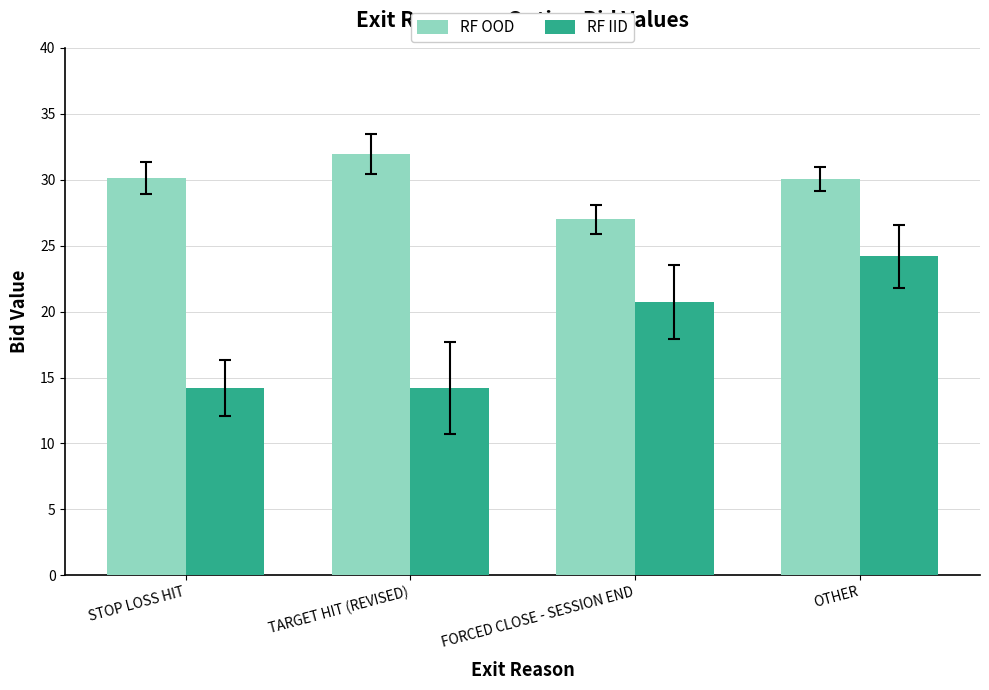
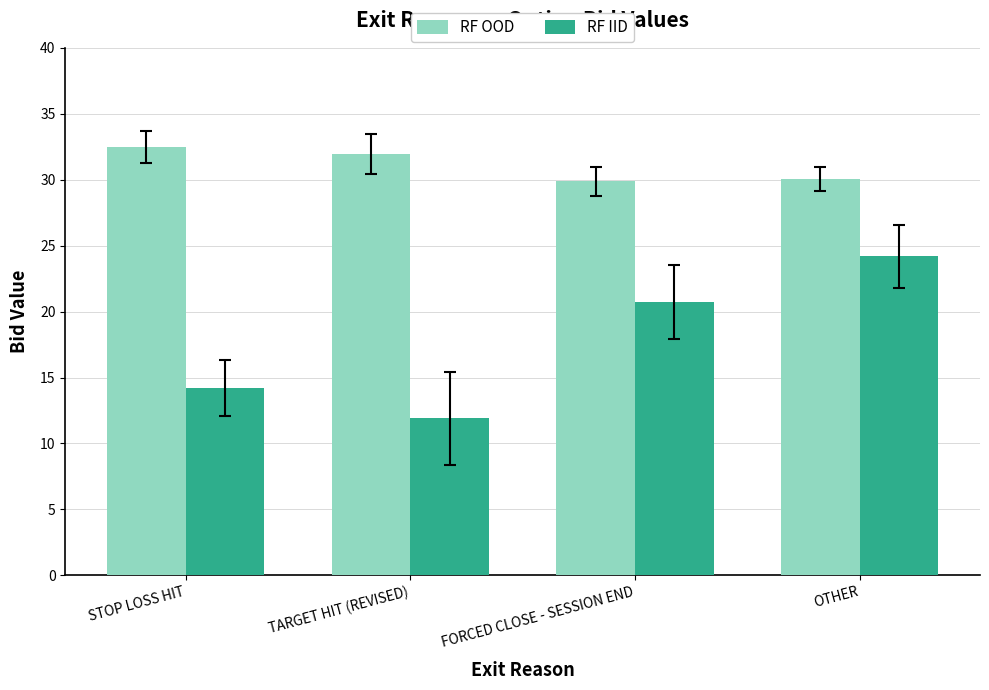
RF OOD, STOP LOSS HIT: 30.1 -> 32.5
RF IID, TARGET HIT (REVISED): 14.2 -> 11.9
RF OOD, FORCED CLOSE - SESSION END: 27.0 -> 29.9
